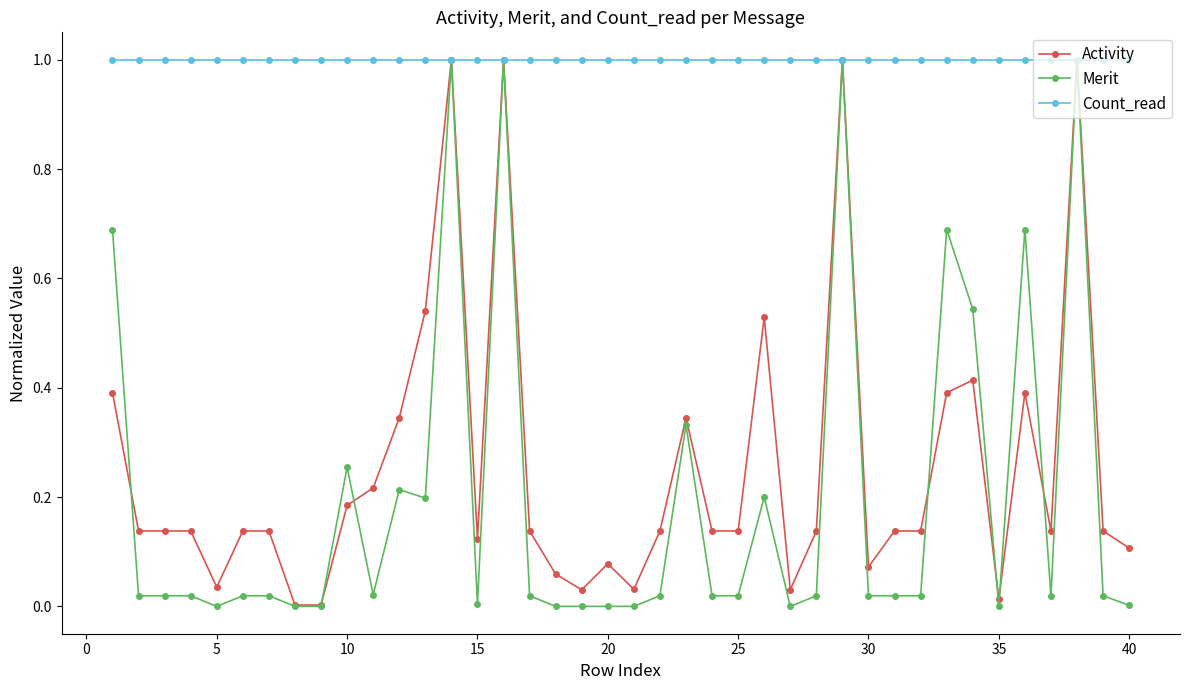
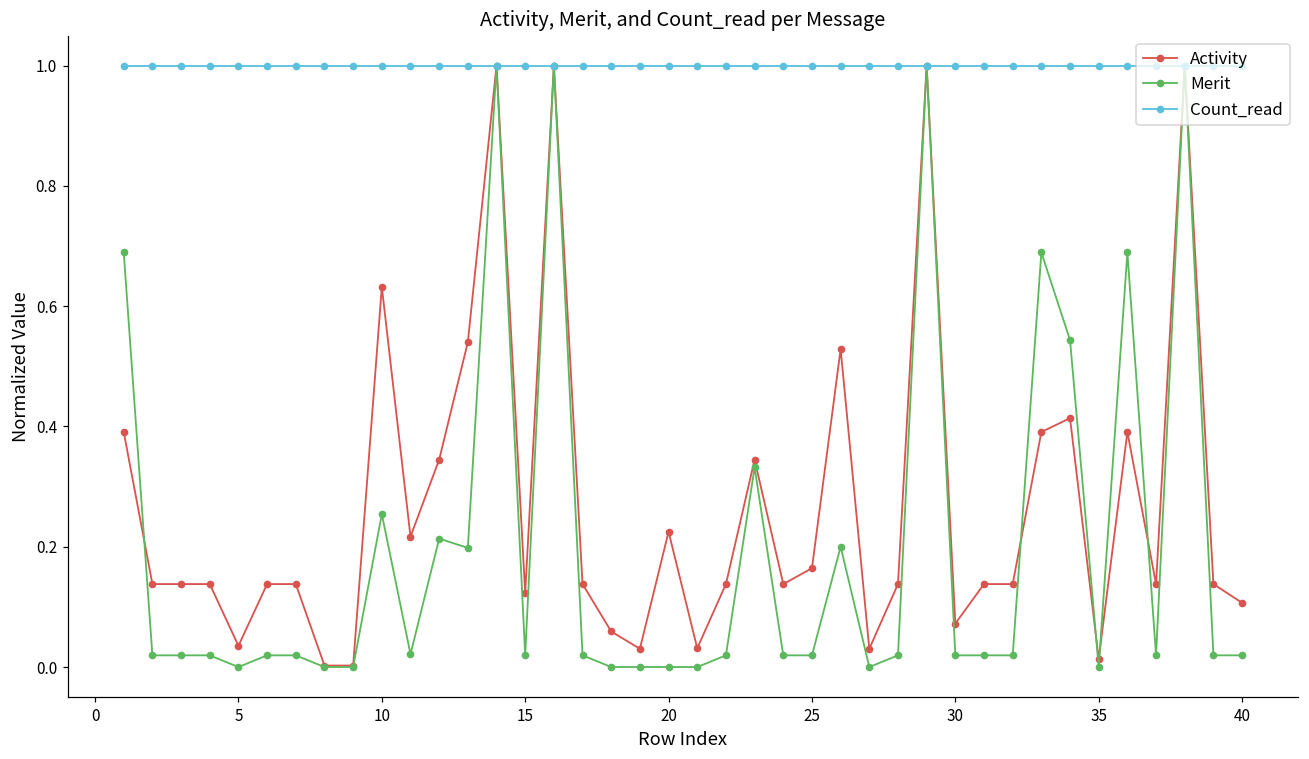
Activity, 10: 0.18 -> 0.63
Merit, 15: 0.00 -> 0.02
Activity, 20: 0.08 -> 0.22
Activity, 25: 0.14 -> 0.16
Merit, 40: 0.00 -> 0.02
